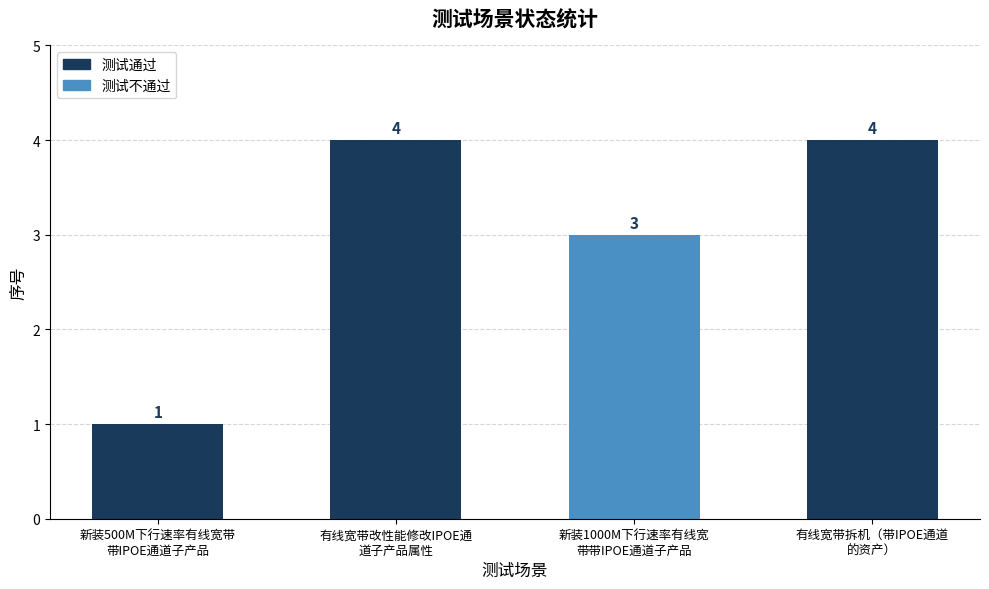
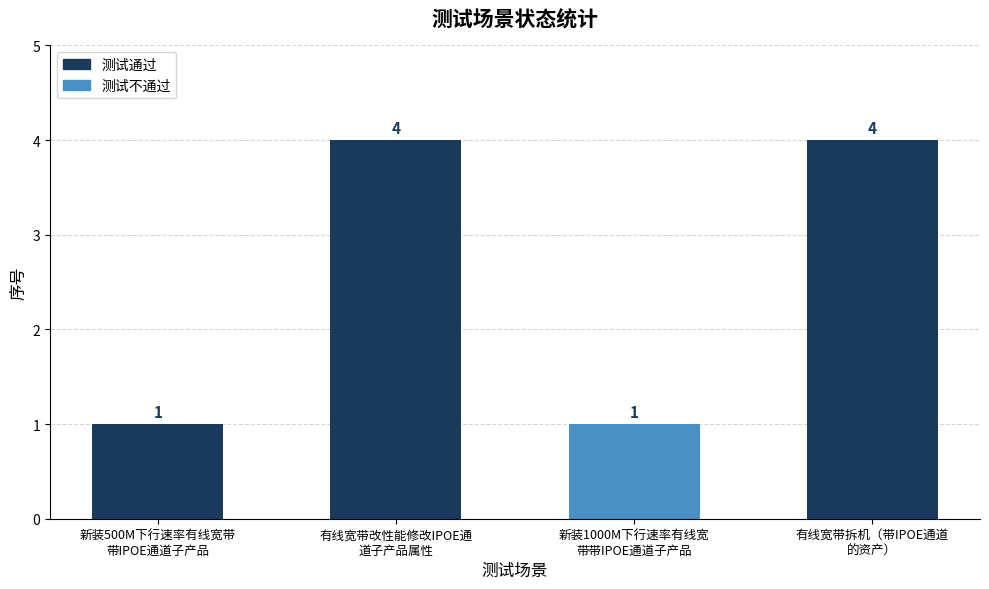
新装1000M下行速率有线宽 带带IPOE通道子产品: 3 -> 1
